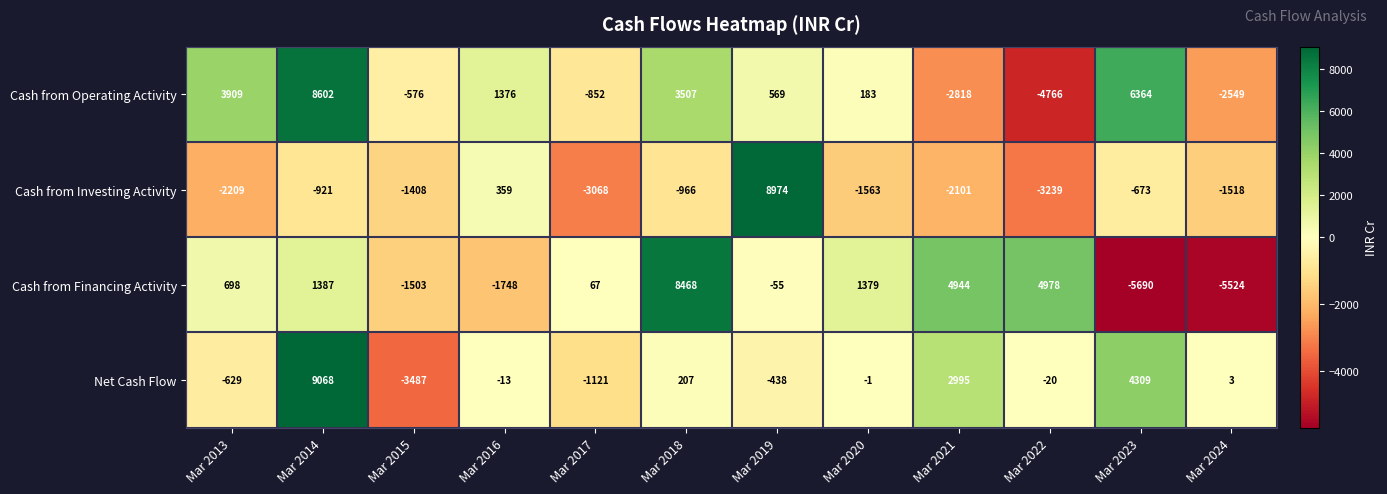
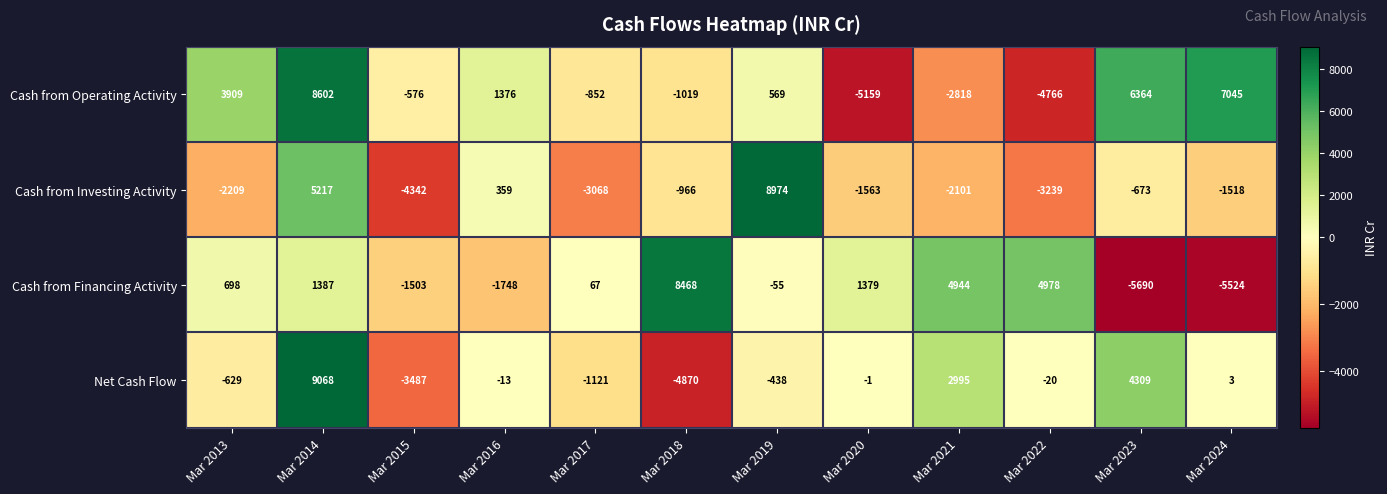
Cash from Operating Activity, Mar 2018: 3507 -> -1019
Cash from Operating Activity, Mar 2020: 183 -> -5159
Cash from Operating Activity, Mar 2024: -2549 -> 7045
Cash from Investing Activity, Mar 2014: -921 -> 5217
Cash from Investing Activity, Mar 2015: -1408 -> -4342
Net Cash Flow, Mar 2018: 207 -> -4870
